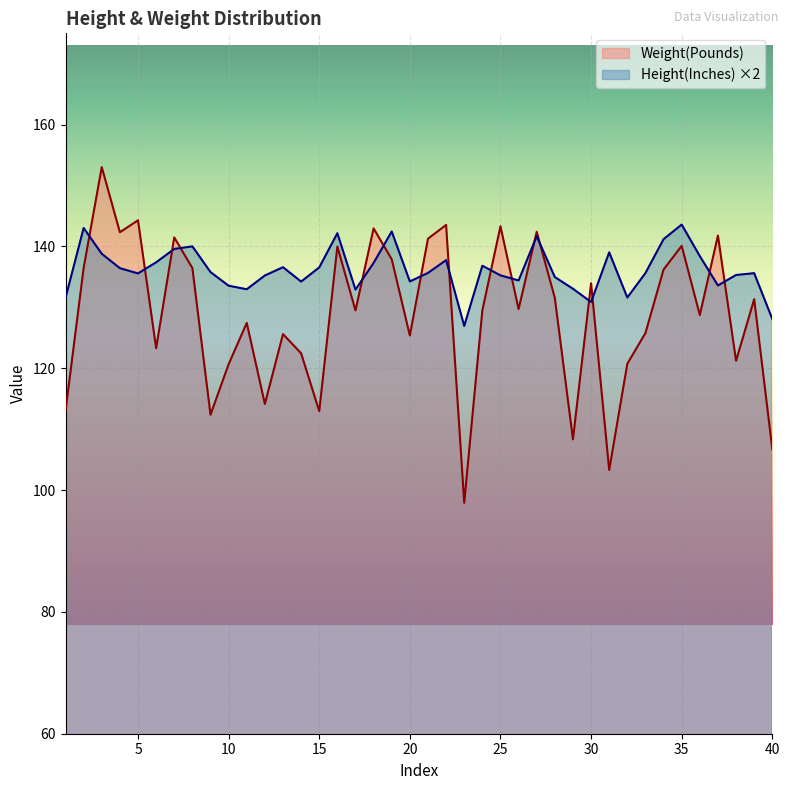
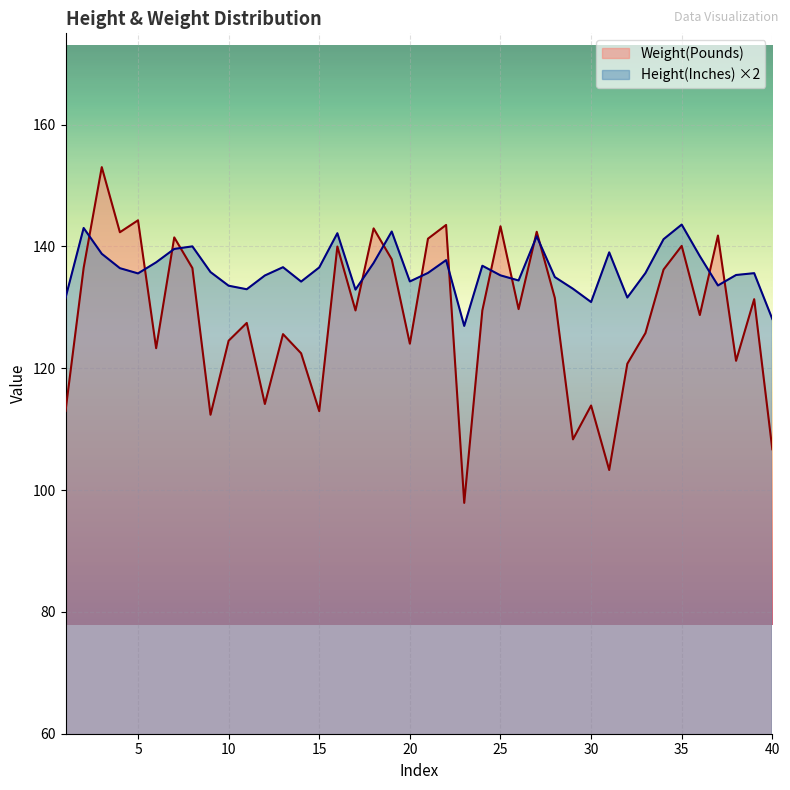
Weight(Pounds), 10: 121 -> 125
Weight(Pounds), 20: 125 -> 124
Weight(Pounds), 30: 134 -> 114
